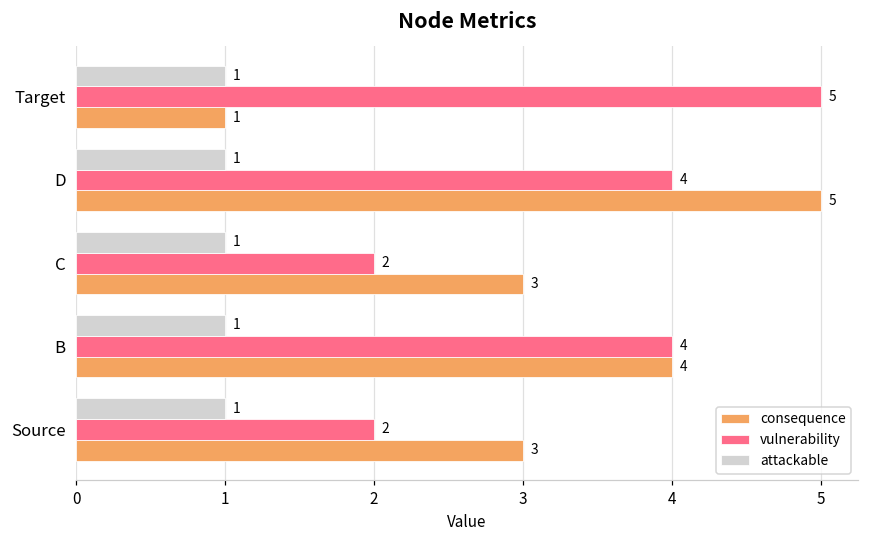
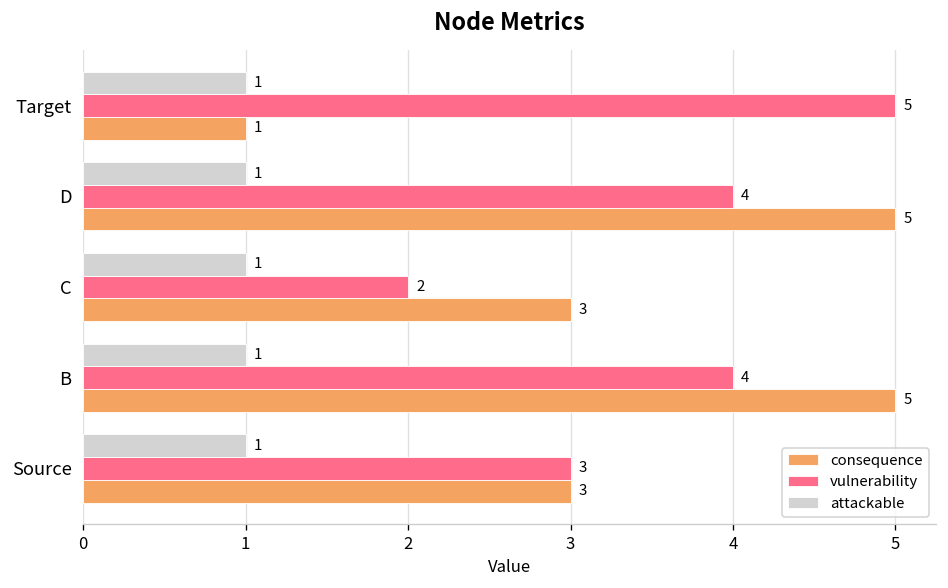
consequence, B: 4 -> 5
vulnerability, Source: 2 -> 3
